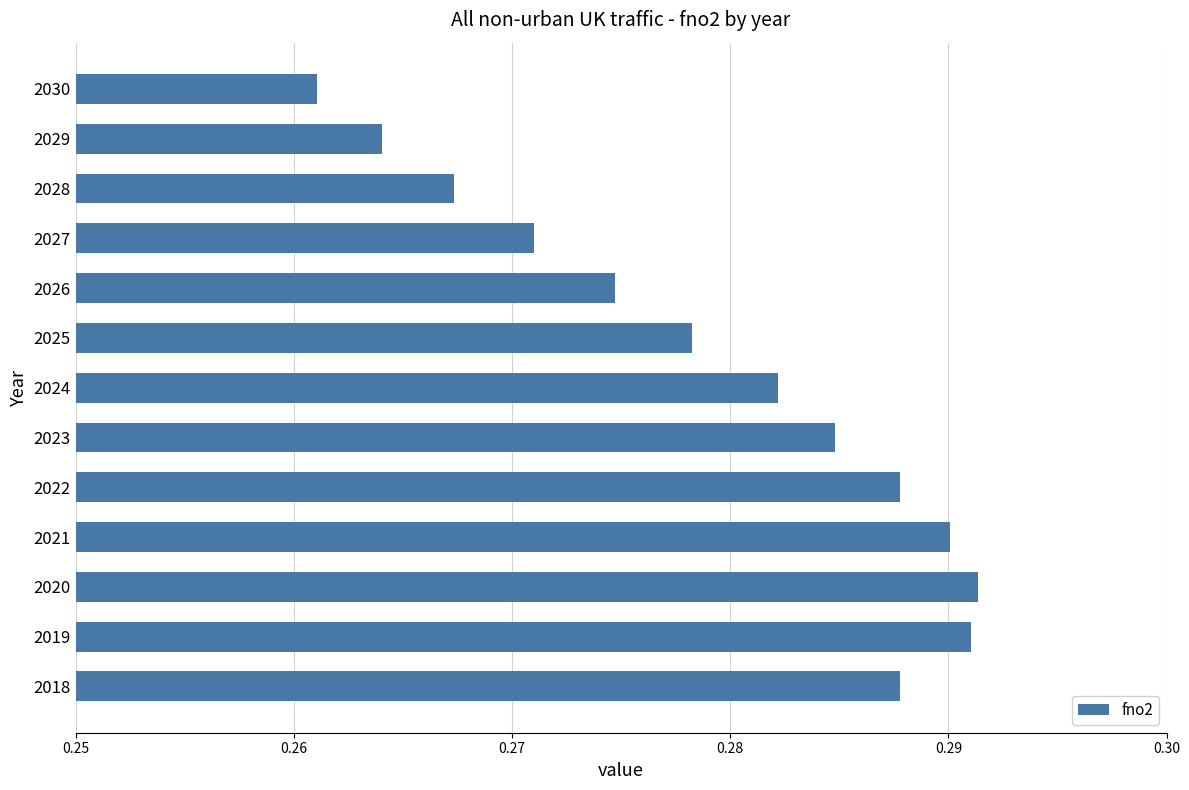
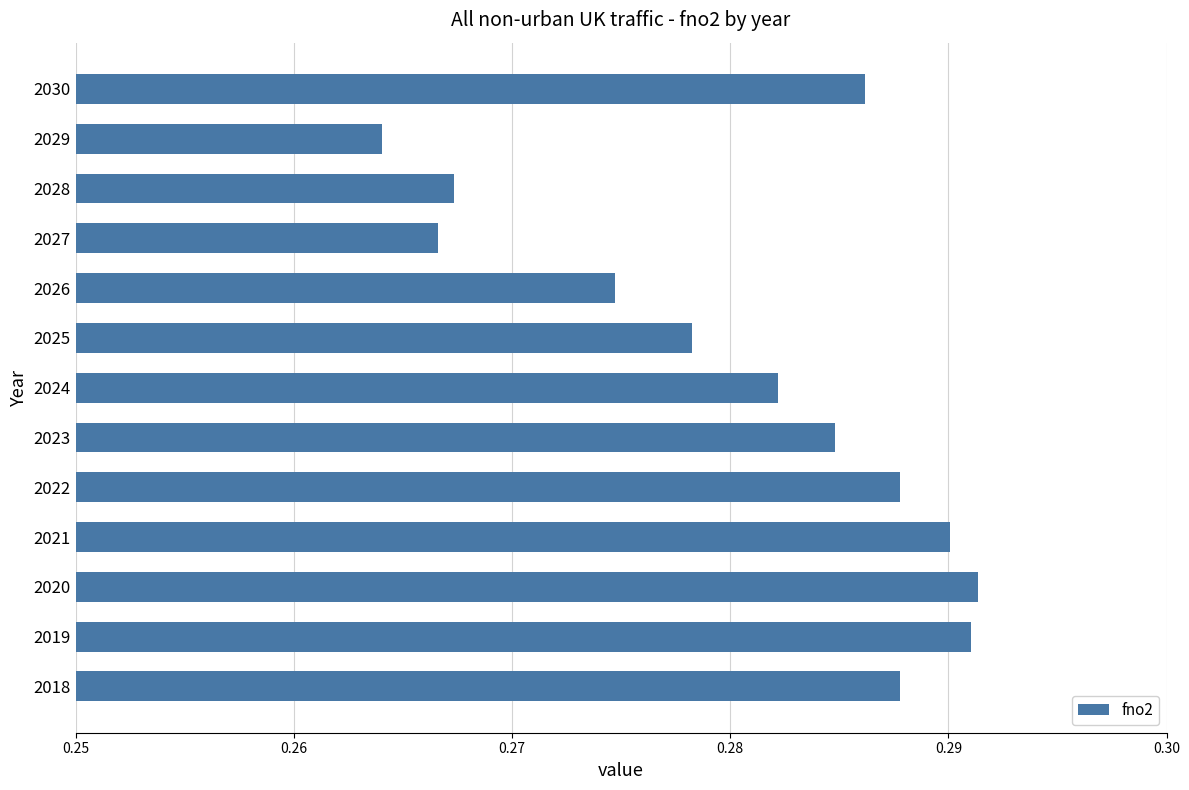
2030: 0.2611 -> 0.2862
2027: 0.2710 -> 0.2666
